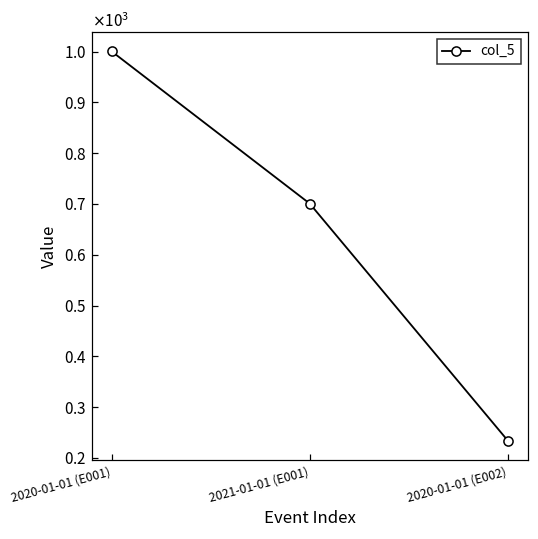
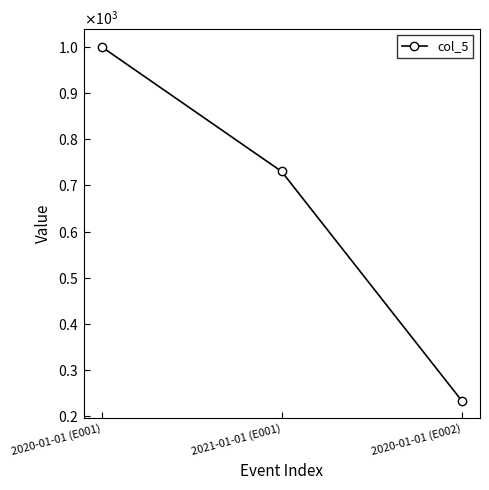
2021-01-01 (E001): 700 -> 730
